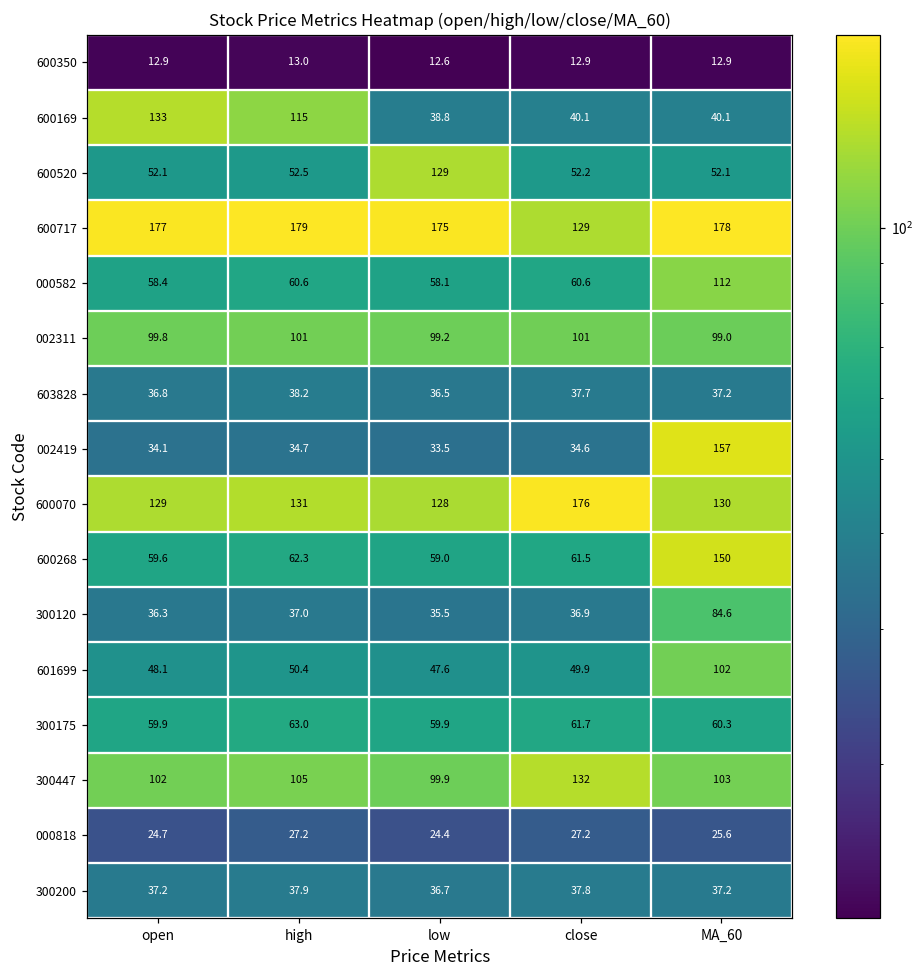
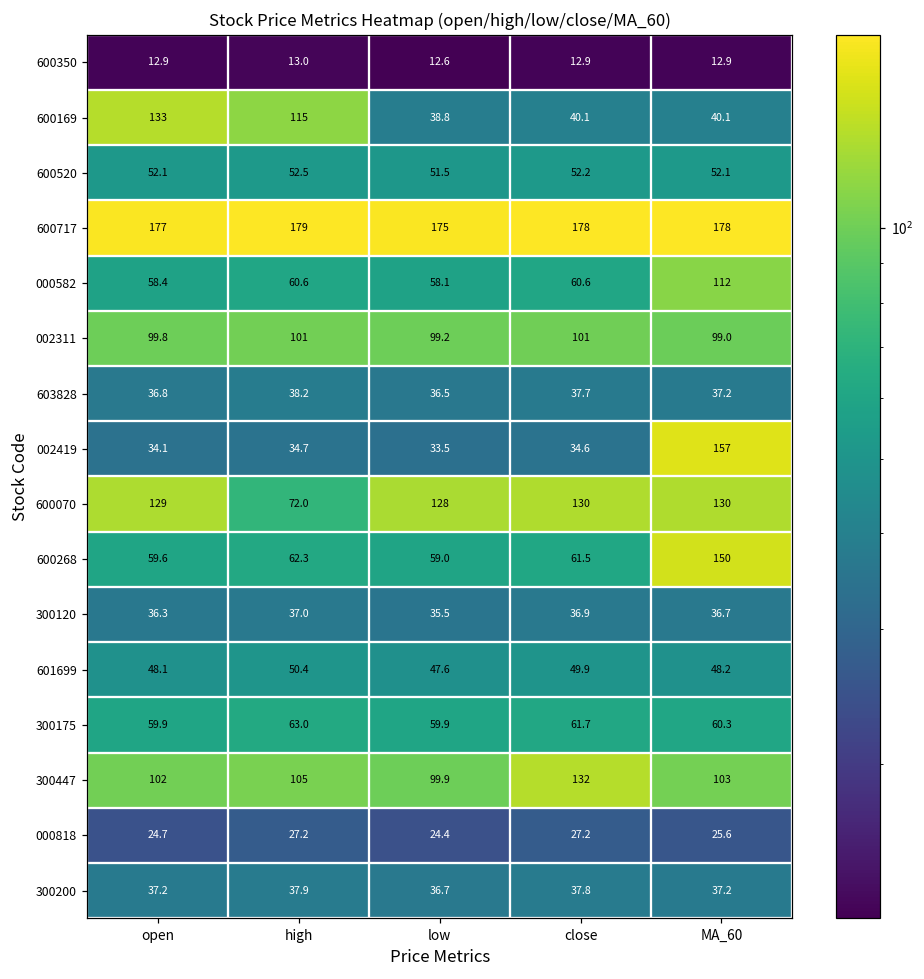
600520, low: 129 -> 51.5
600717, close: 129 -> 178
600070, high: 131 -> 72.0
600070, close: 176 -> 130
300120, MA_60: 84.6 -> 36.7
601699, MA_60: 102 -> 48.2
